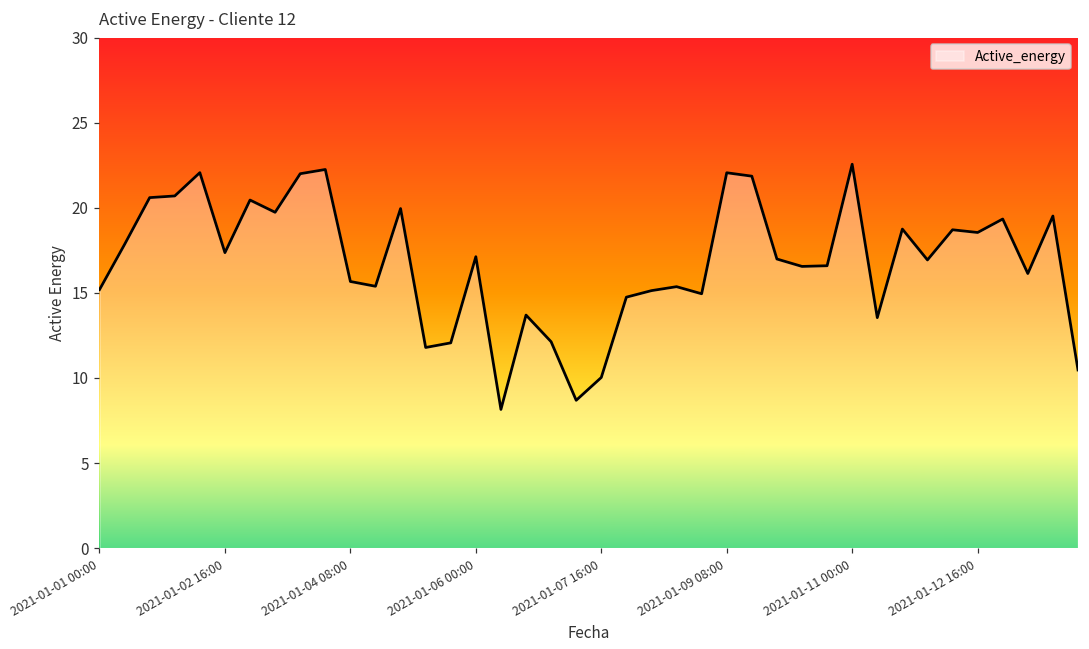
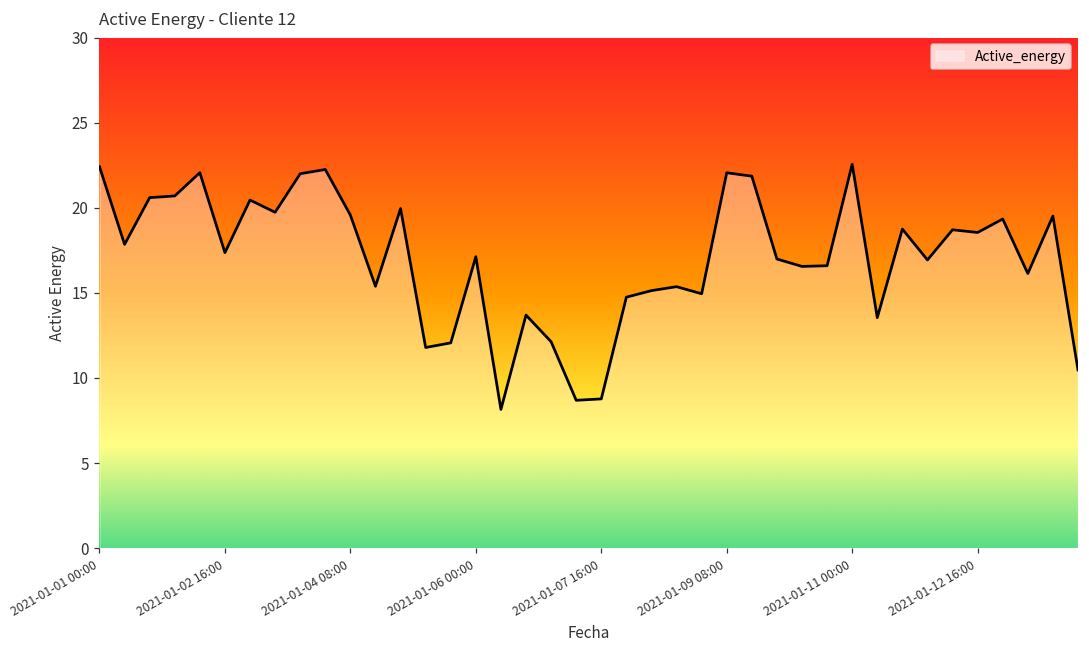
2021-01-01 00:00: 15.2 -> 22.4
2021-01-04 08:00: 15.7 -> 19.6
2021-01-07 16:00: 10.0 -> 8.8
